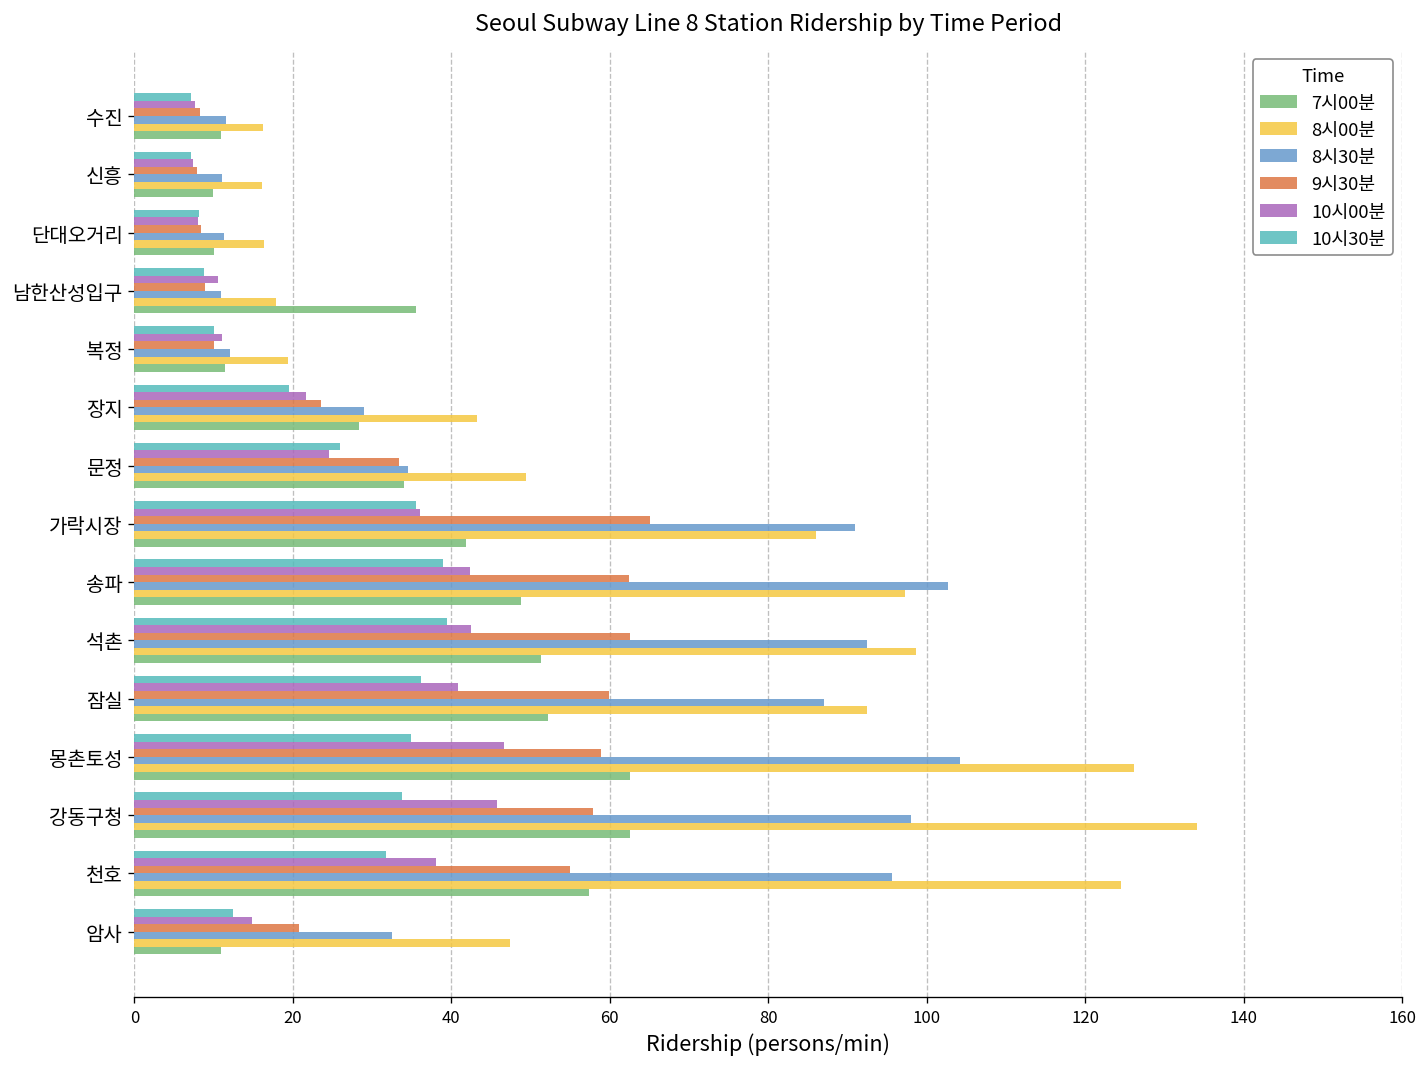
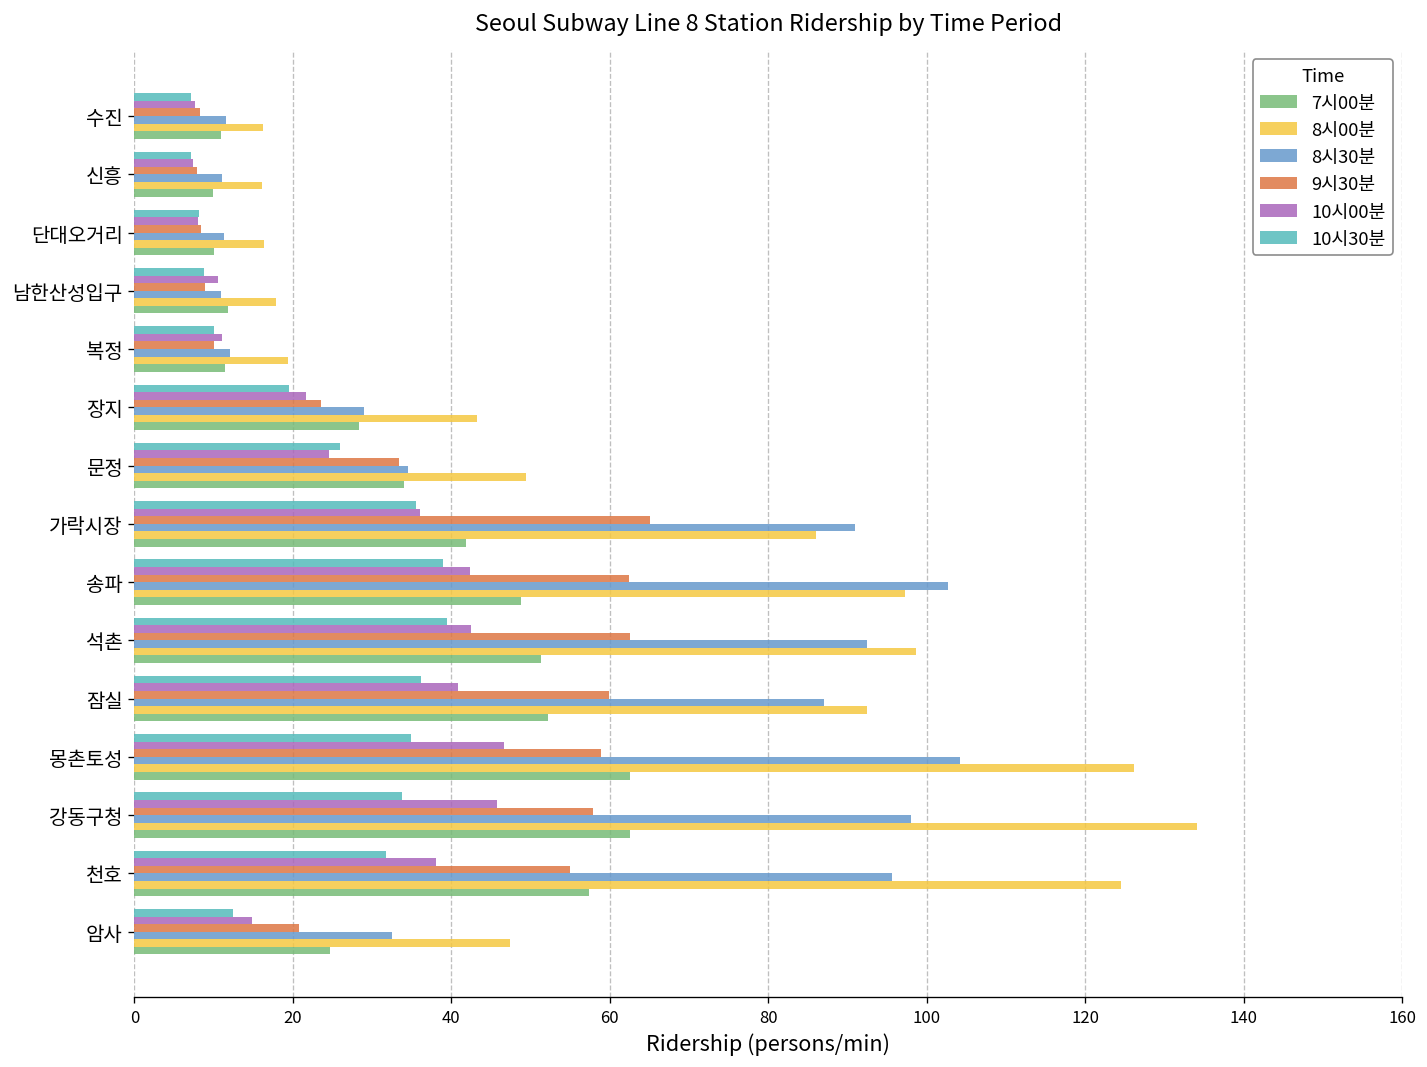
7시00분, 남한산성입구: 36 -> 12
7시00분, 암사: 11 -> 25
